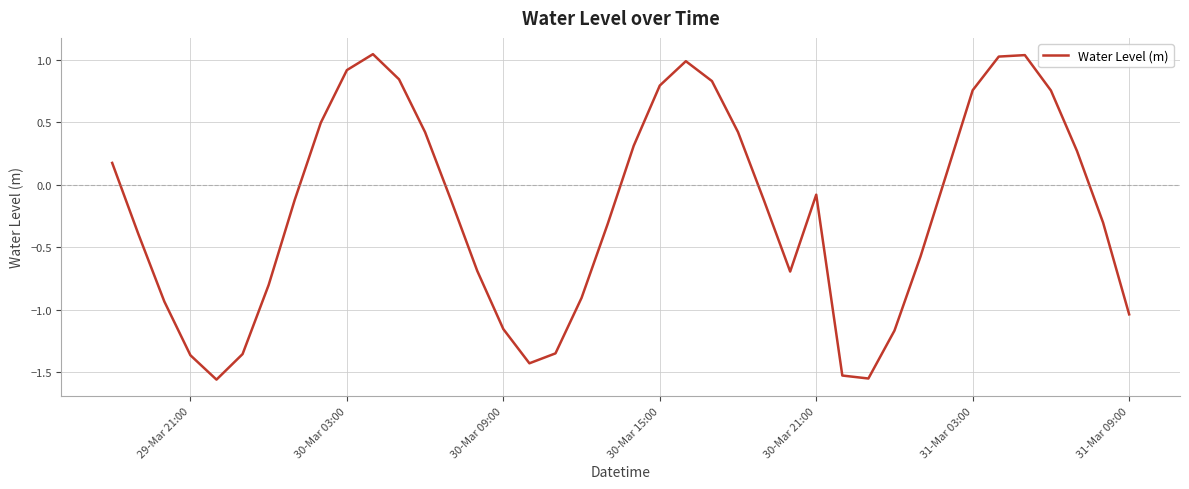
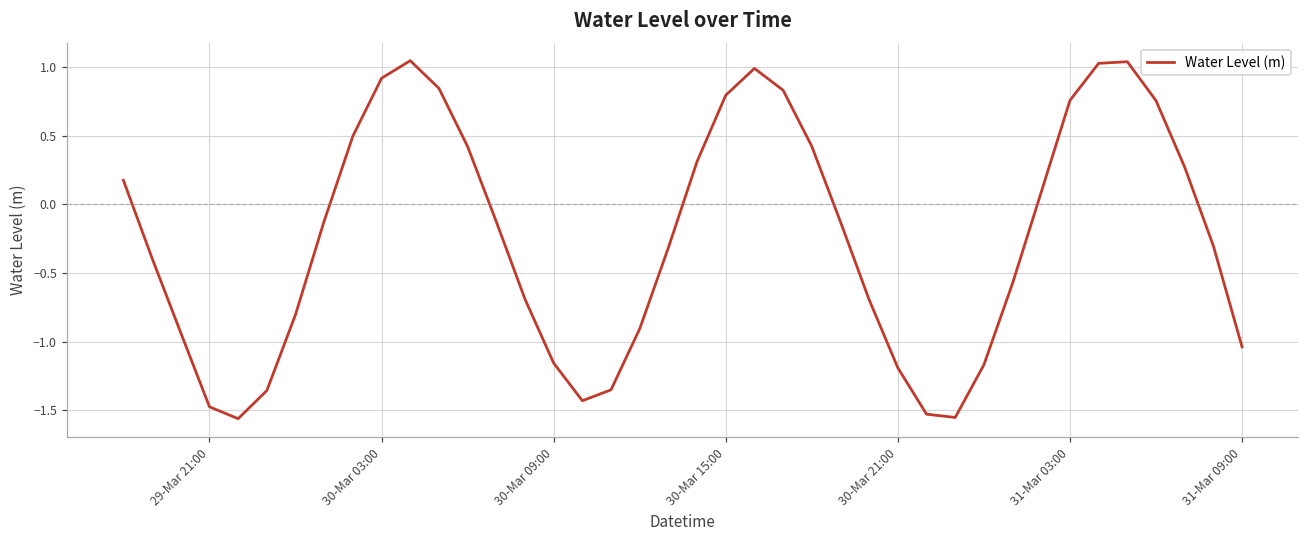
29-Mar 21:00: -1.37 -> -1.47
30-Mar 21:00: -0.08 -> -1.19
